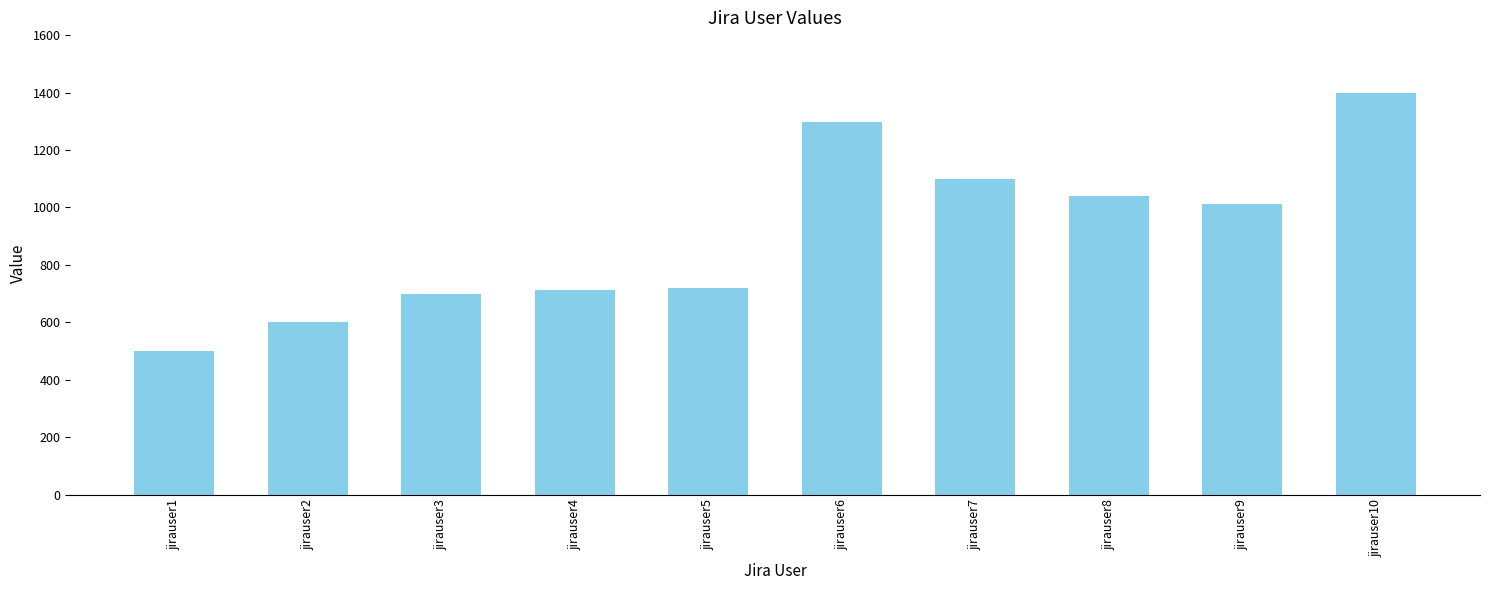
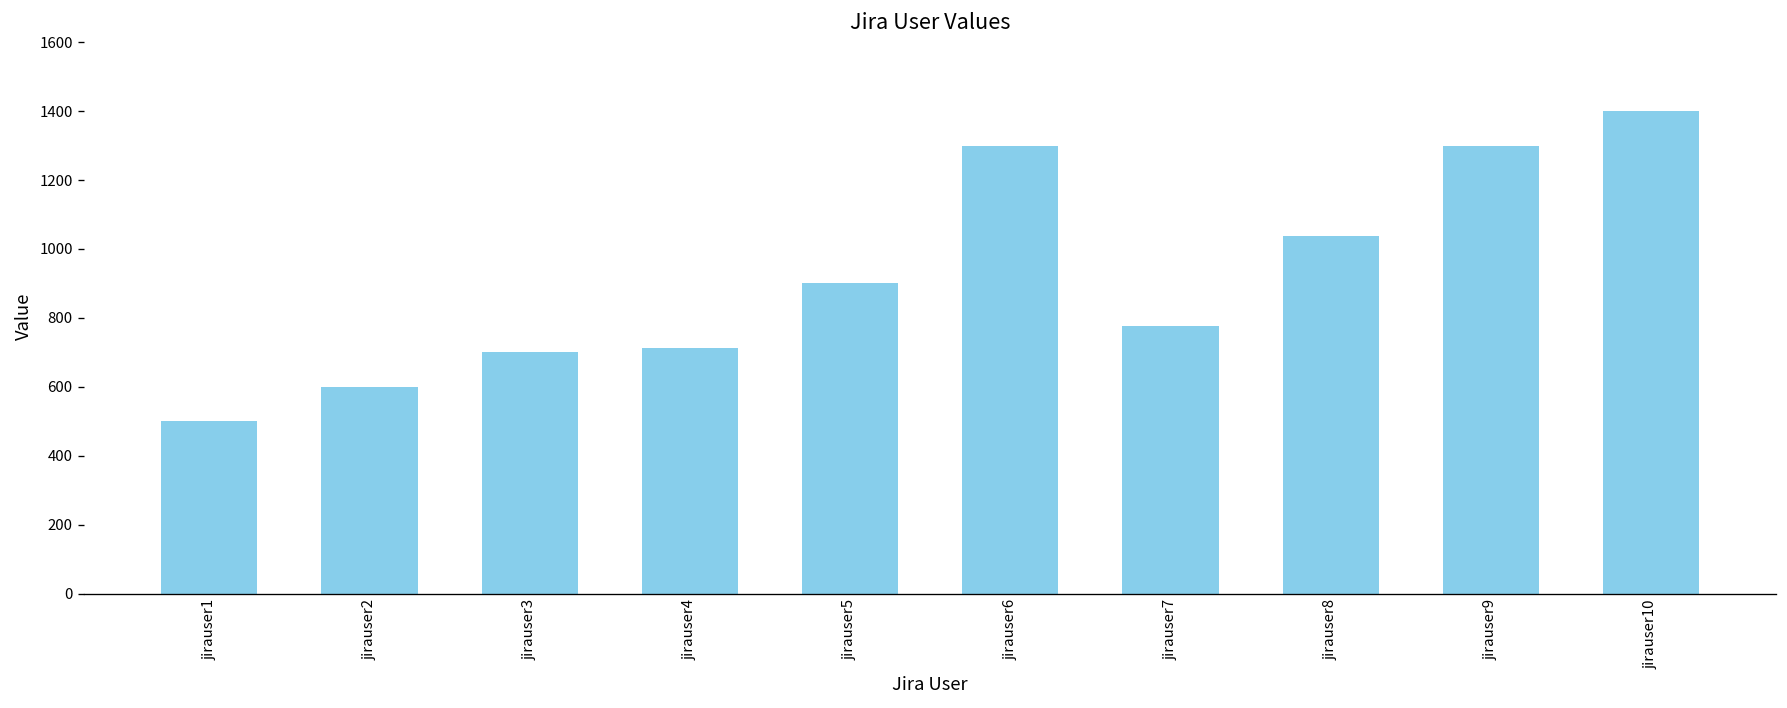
jirauser5: 720 -> 900
jirauser7: 1100 -> 780
jirauser9: 1010 -> 1300
